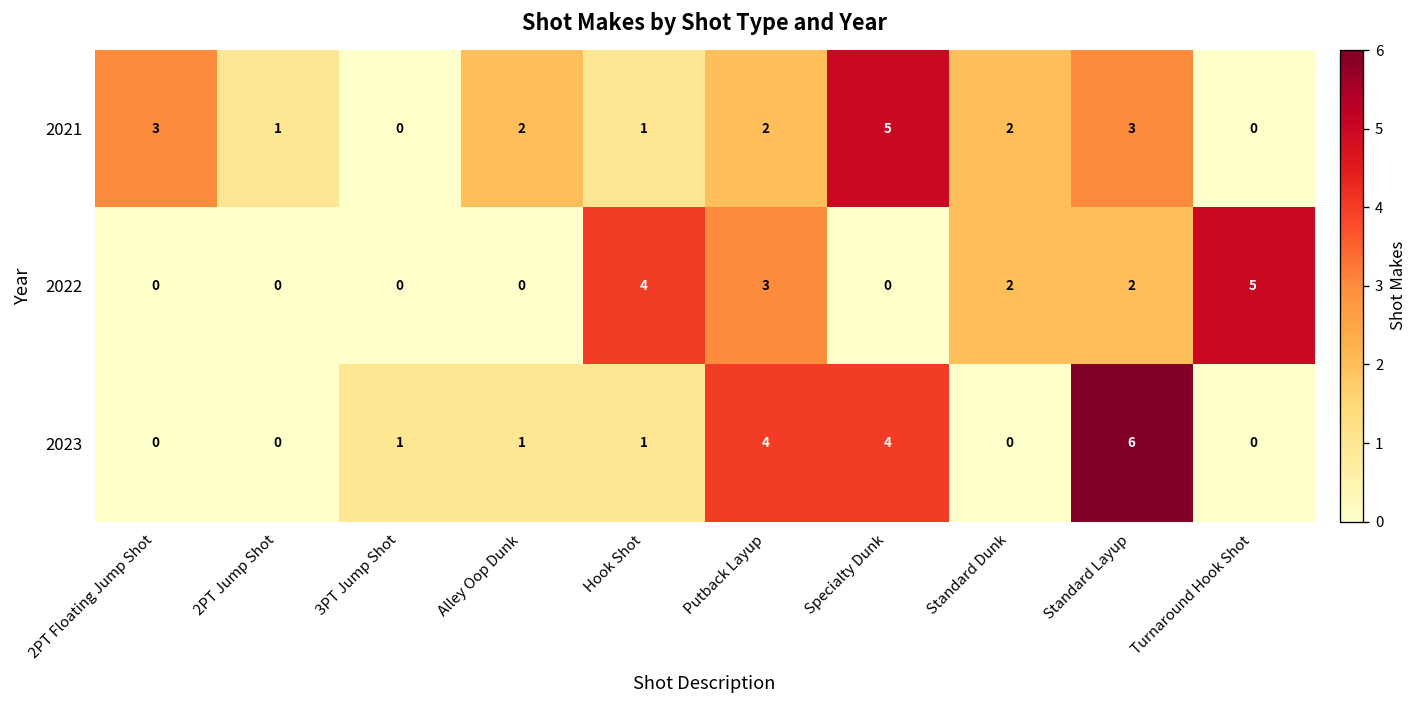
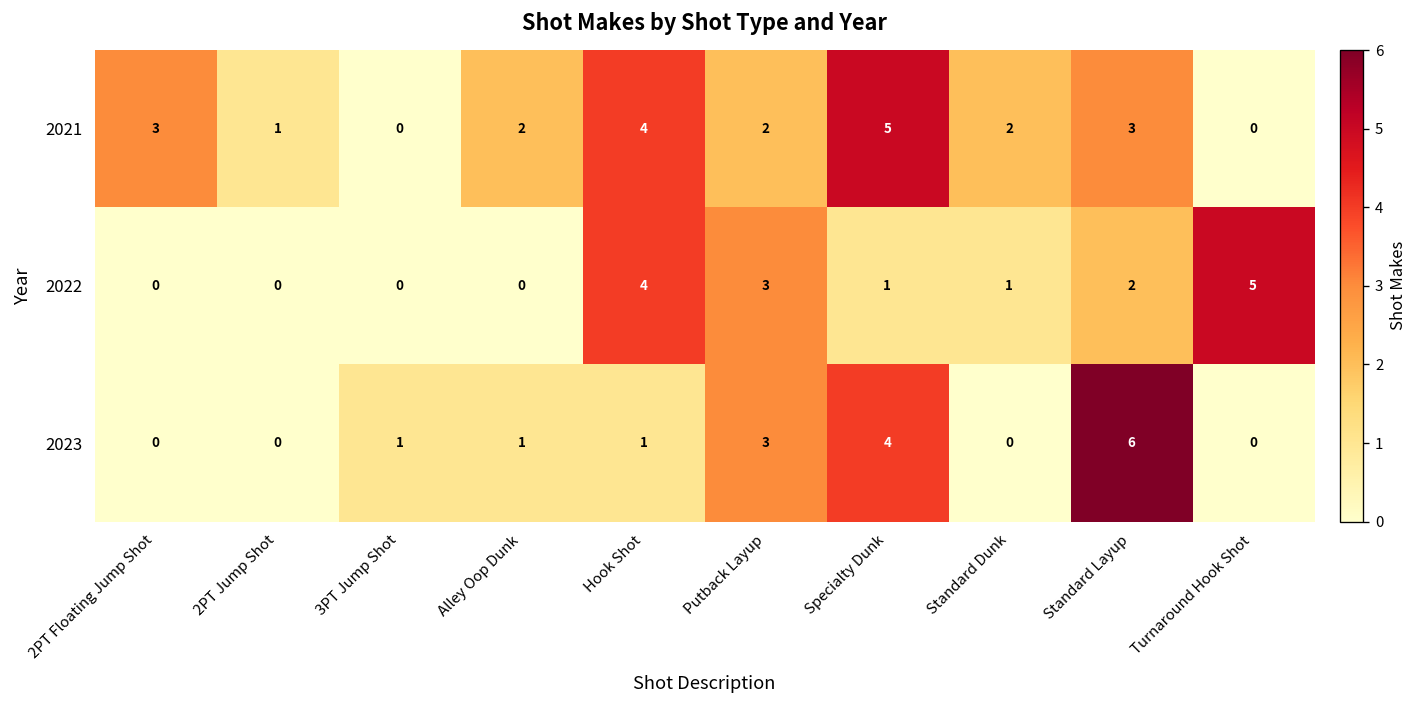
2021, Hook Shot: 1 -> 4
2022, Specialty Dunk: 0 -> 1
2022, Standard Dunk: 2 -> 1
2023, Putback Layup: 4 -> 3
